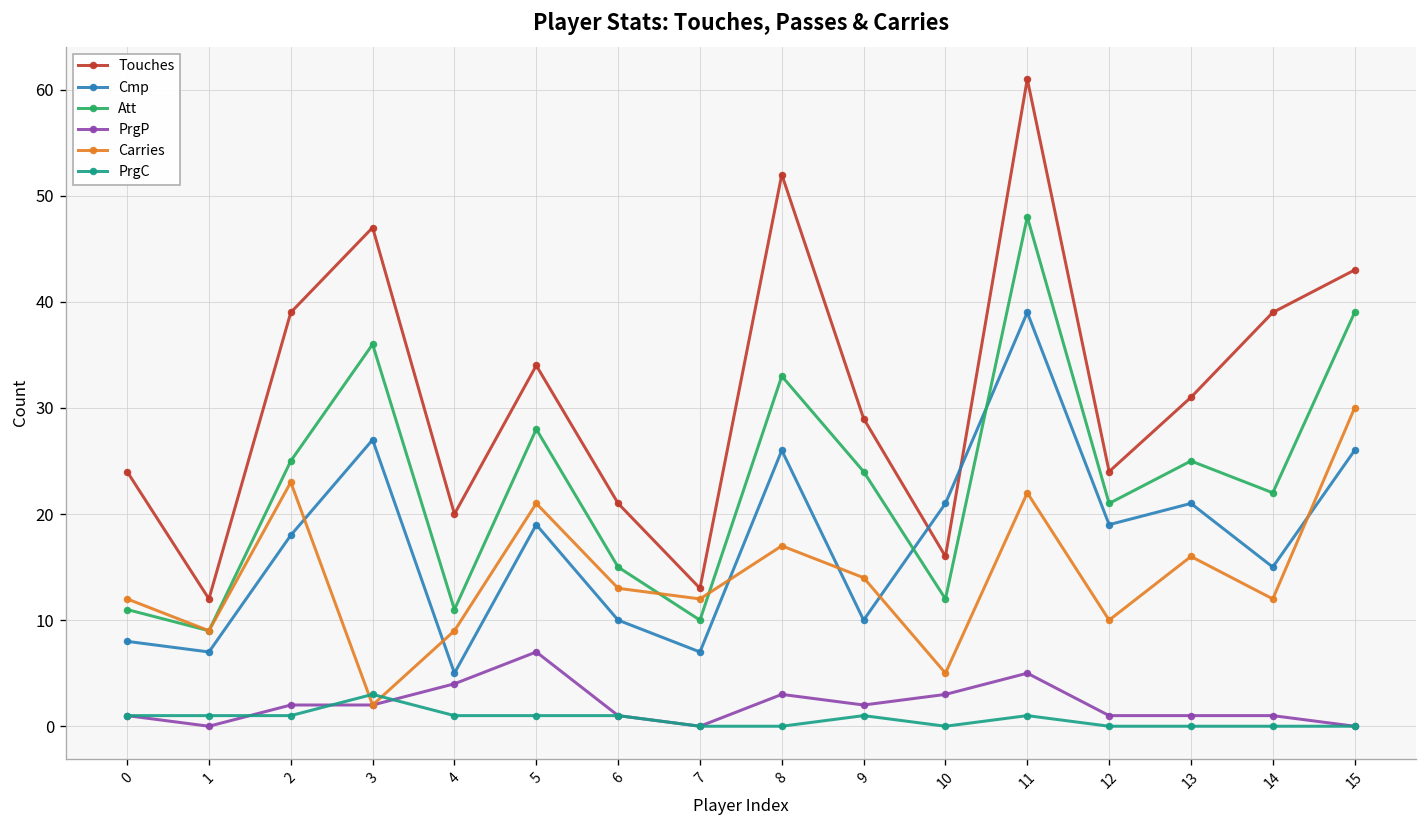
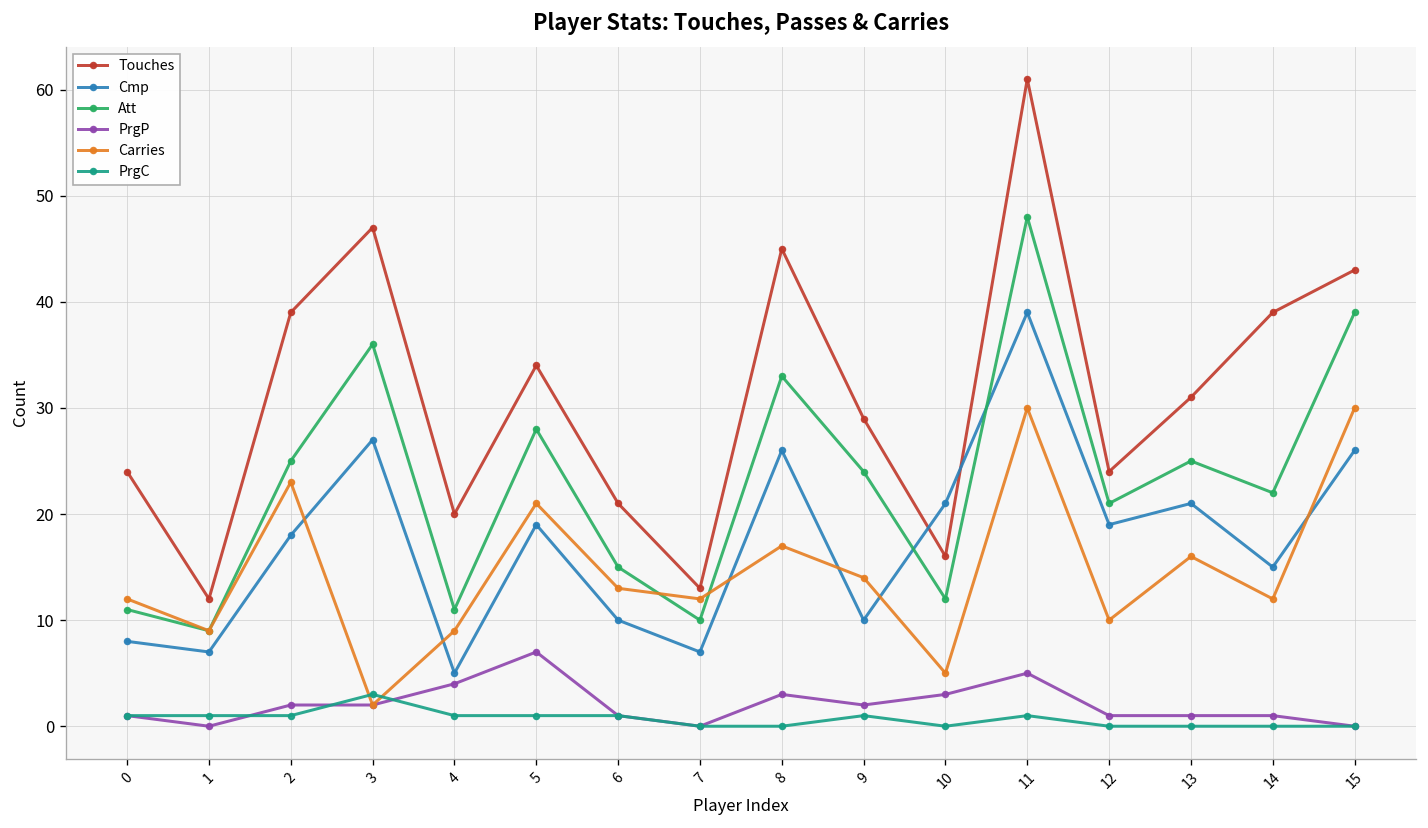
Touches, 8: 52 -> 45
Carries, 11: 22 -> 30
